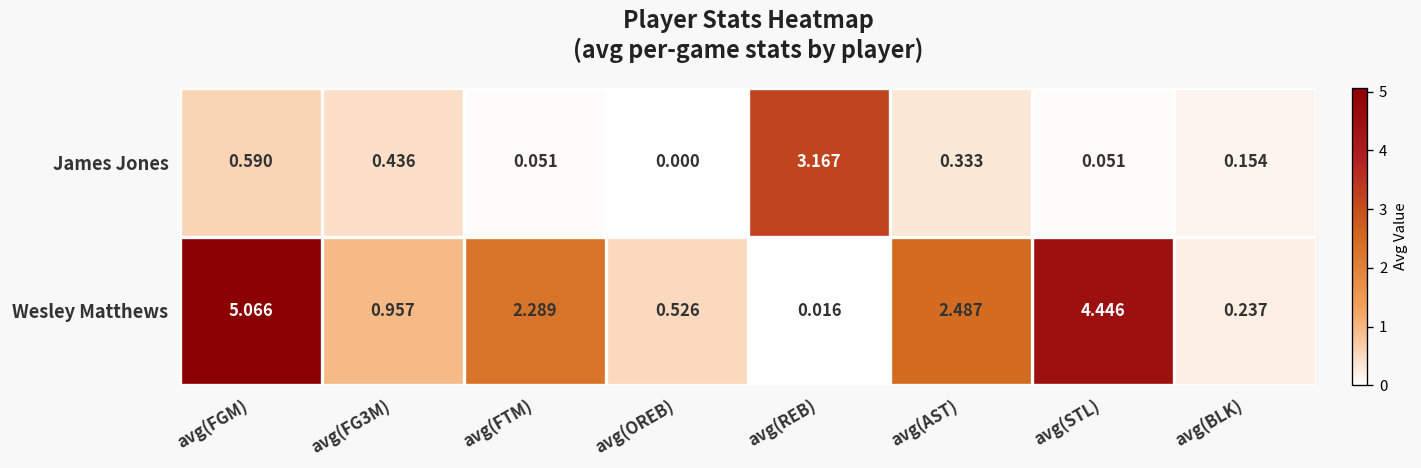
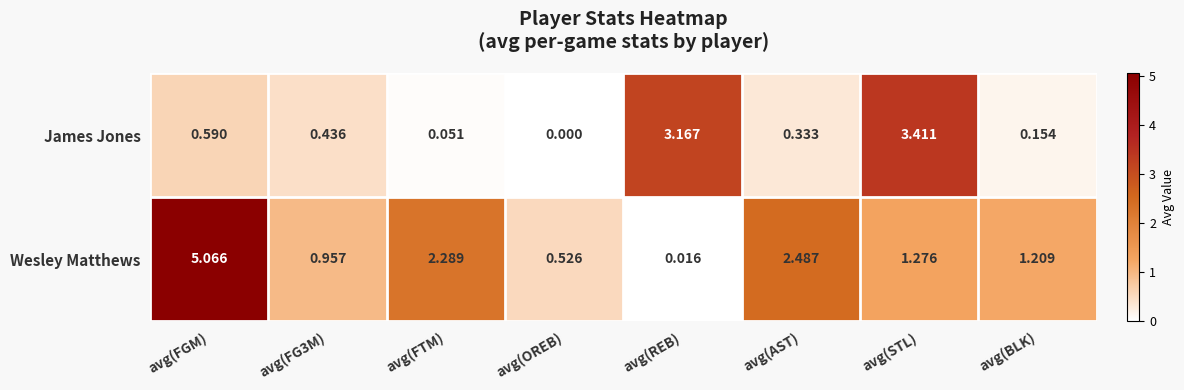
James Jones, avg(STL): 0.051 -> 3.411
Wesley Matthews, avg(STL): 4.446 -> 1.276
Wesley Matthews, avg(BLK): 0.237 -> 1.209
